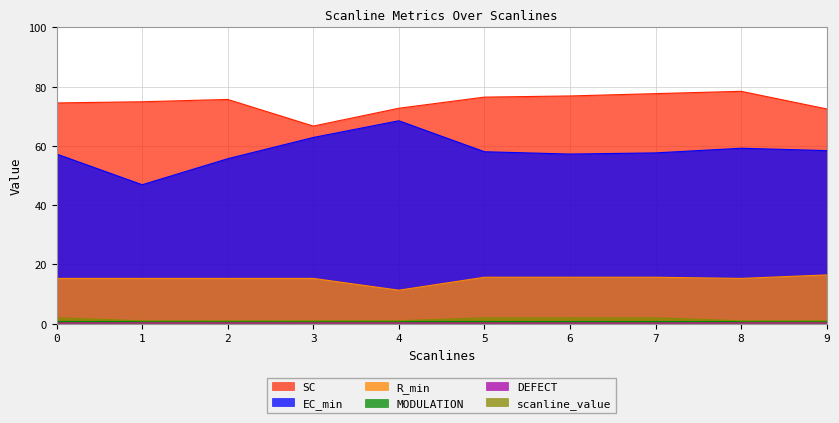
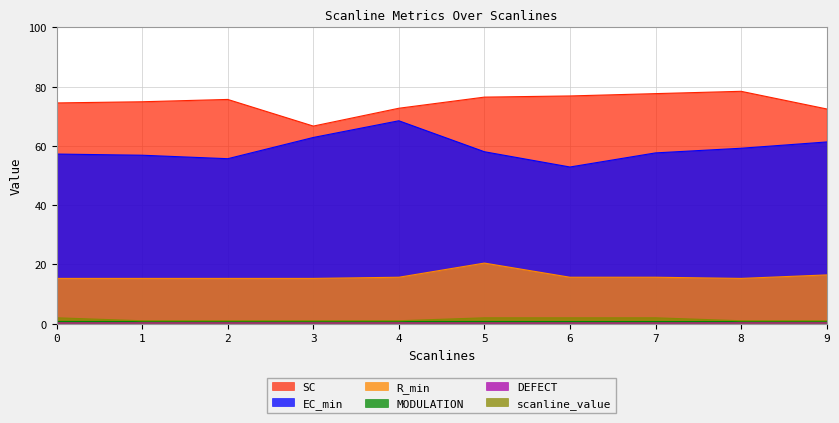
EC_min, 1: 47 -> 57
R_min, 4: 11 -> 16
R_min, 5: 16 -> 20
EC_min, 6: 57 -> 53
EC_min, 9: 58 -> 61
